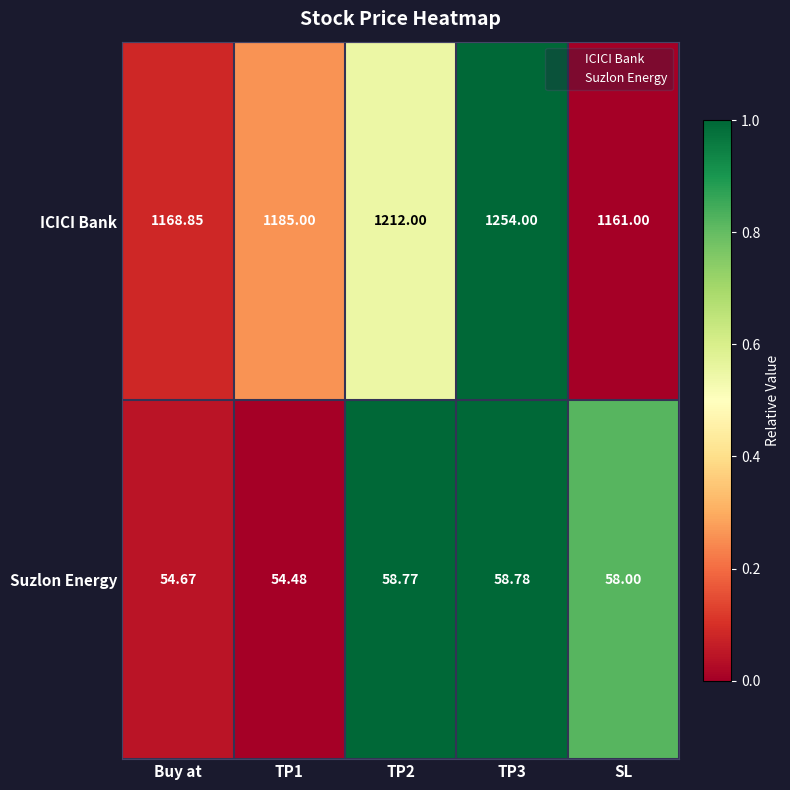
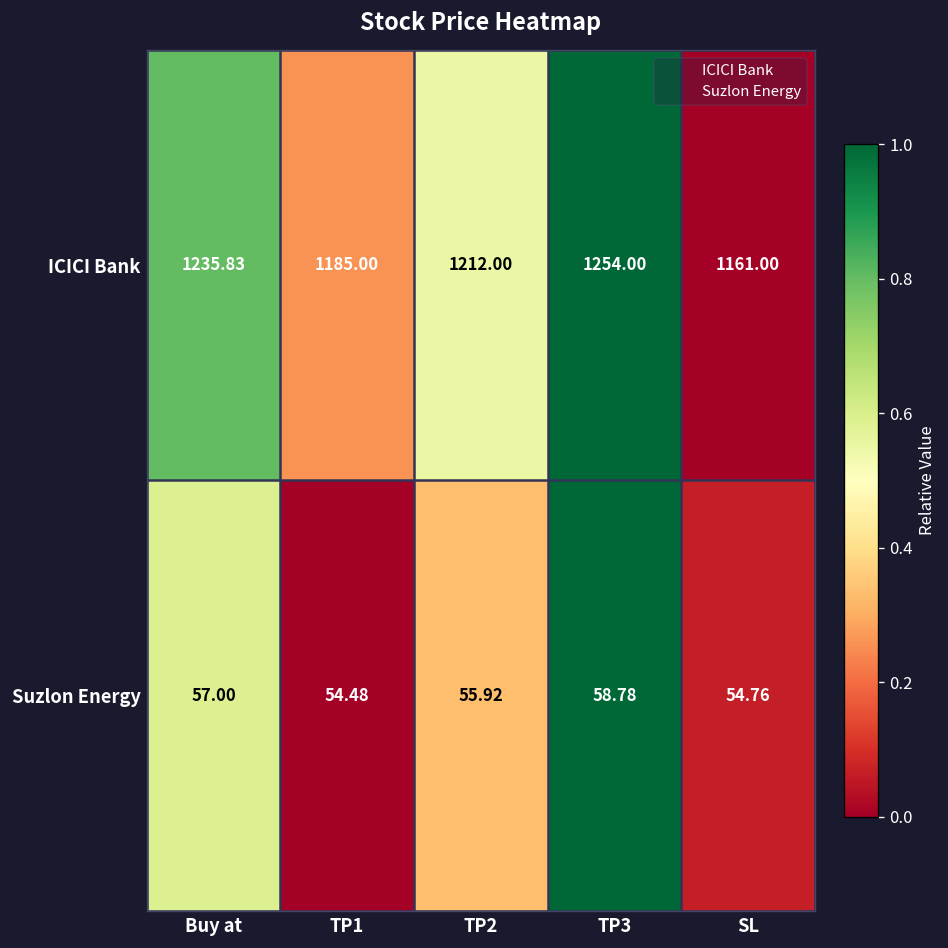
ICICI Bank, Buy at: 1168.85 -> 1235.83
Suzlon Energy, Buy at: 54.67 -> 57.00
Suzlon Energy, TP2: 58.77 -> 55.92
Suzlon Energy, SL: 58.00 -> 54.76
